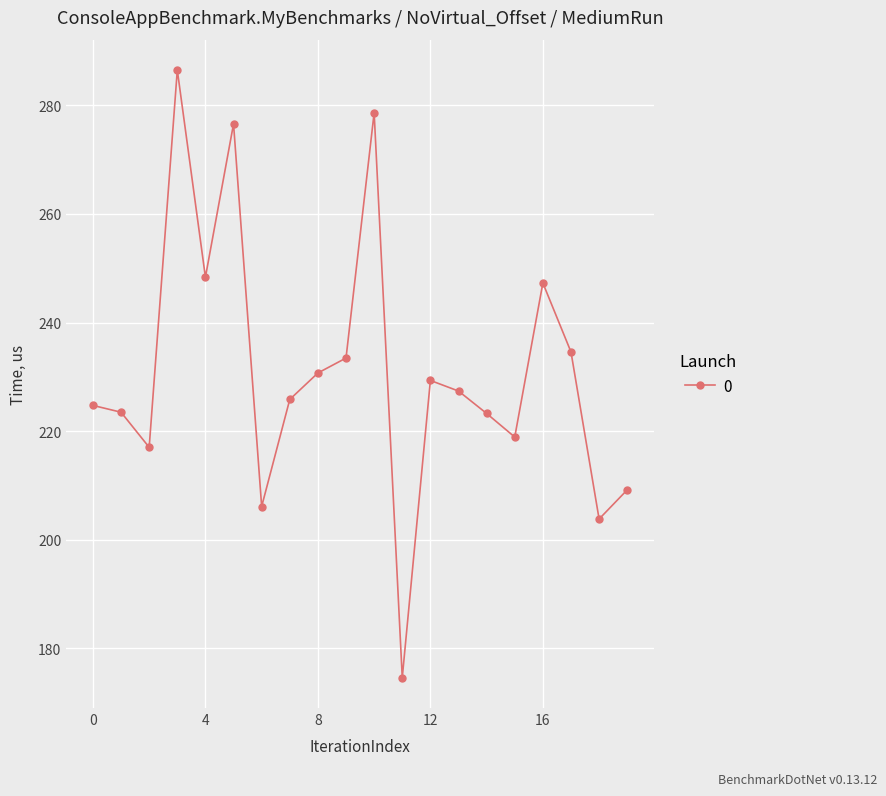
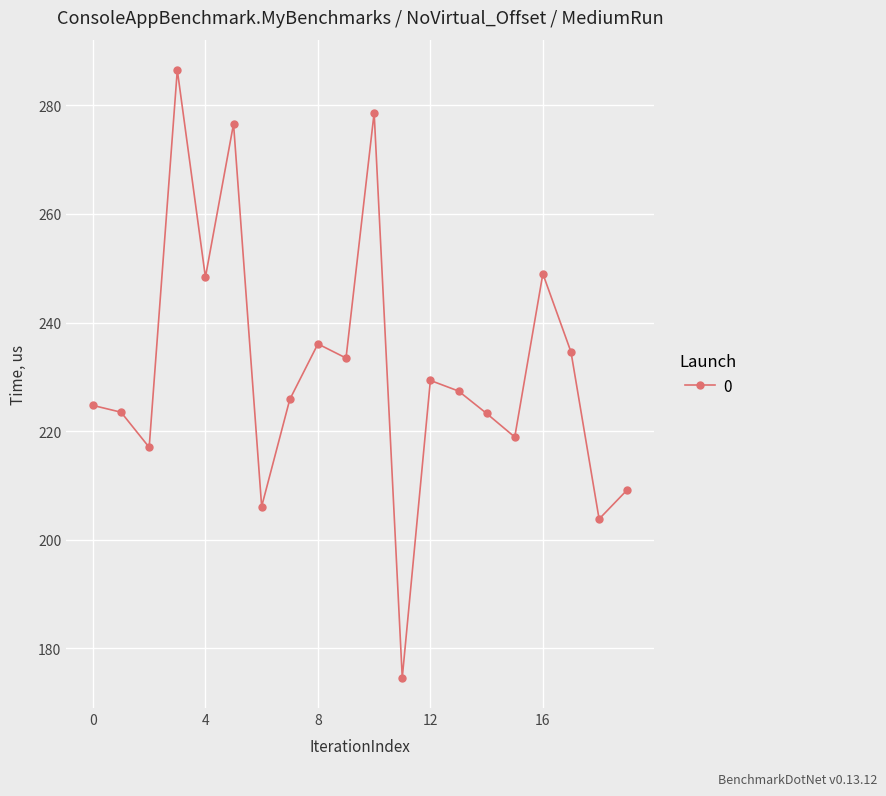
8: 231 -> 236
16: 247 -> 249
